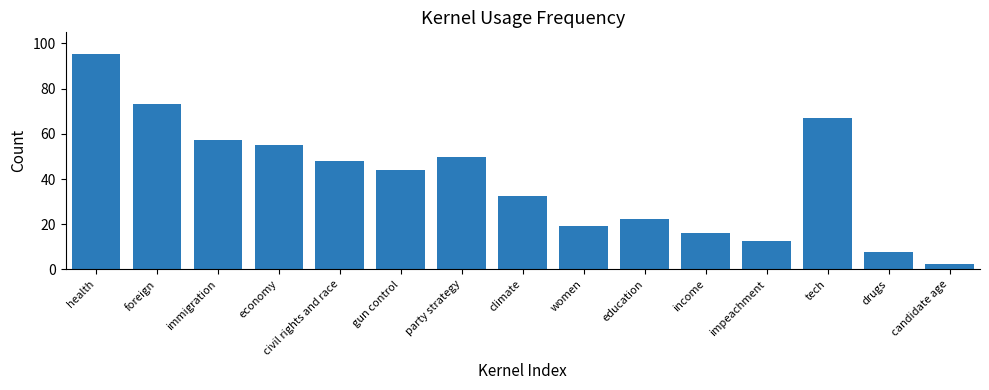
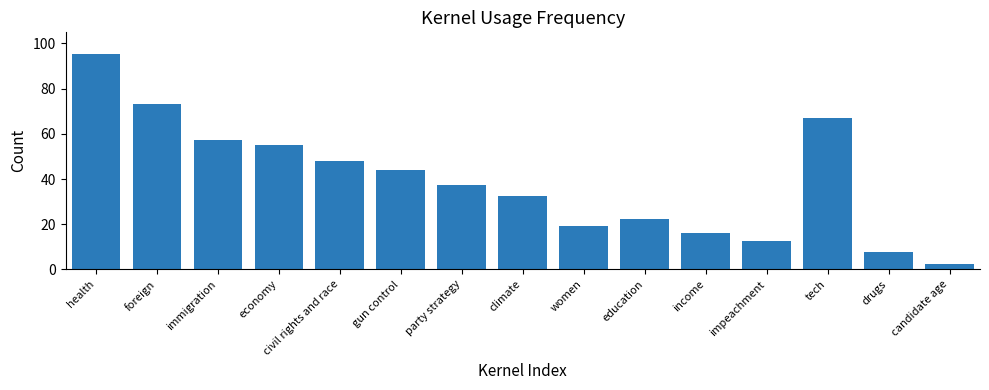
party strategy: 50 -> 37
